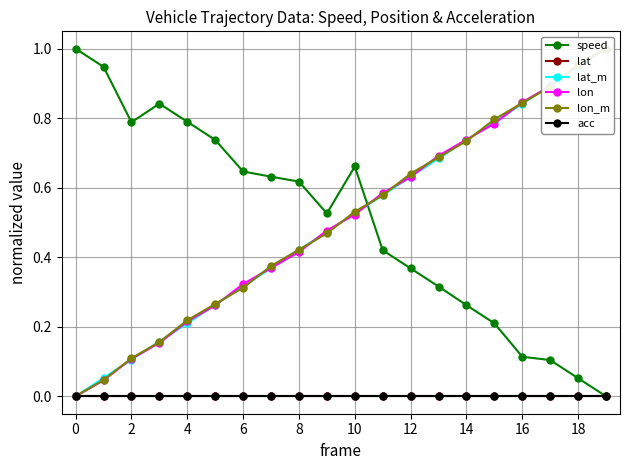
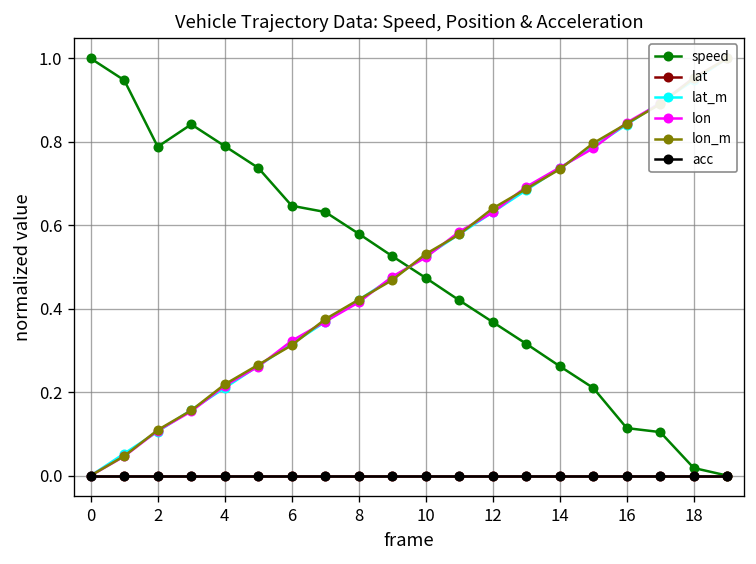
speed, 8: 0.62 -> 0.58
speed, 10: 0.66 -> 0.47
speed, 18: 0.05 -> 0.02
